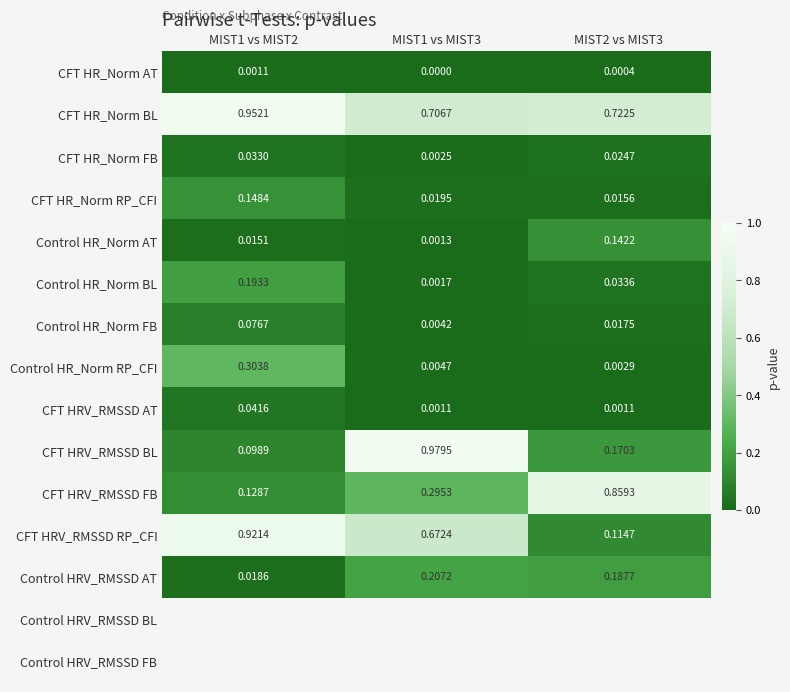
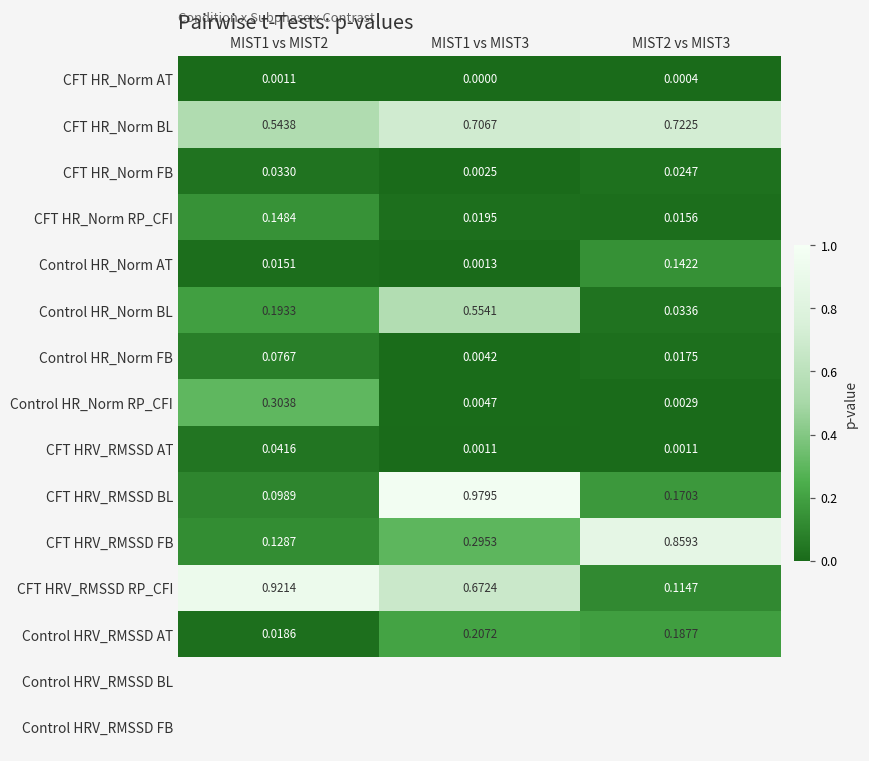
CFT HR_Norm BL, MIST1 vs MIST2: 0.9521 -> 0.5438
Control HR_Norm BL, MIST1 vs MIST3: 0.0017 -> 0.5541
